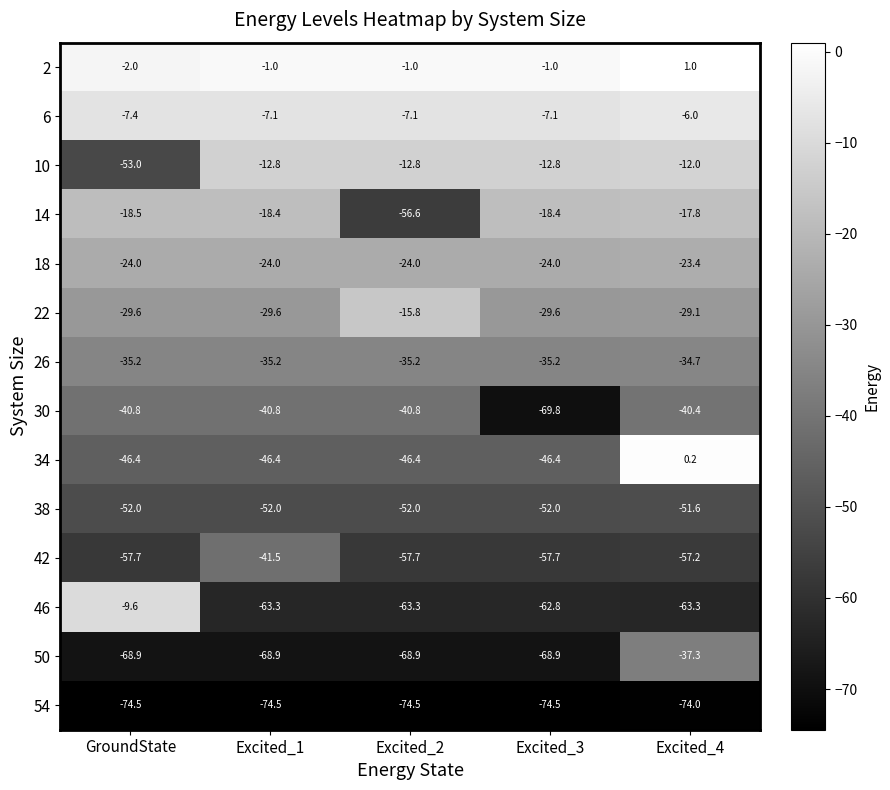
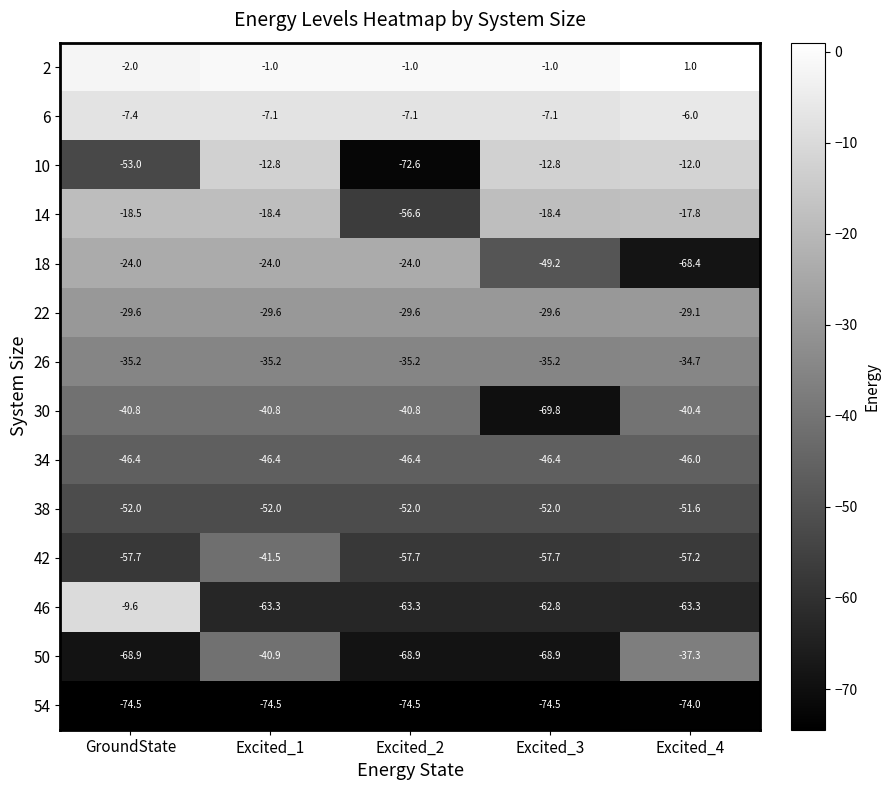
10, Excited_2: -12.8 -> -72.6
18, Excited_3: -24.0 -> -49.2
18, Excited_4: -23.4 -> -68.4
22, Excited_2: -15.8 -> -29.6
34, Excited_4: 0.2 -> -46.0
50, Excited_1: -68.9 -> -40.9
